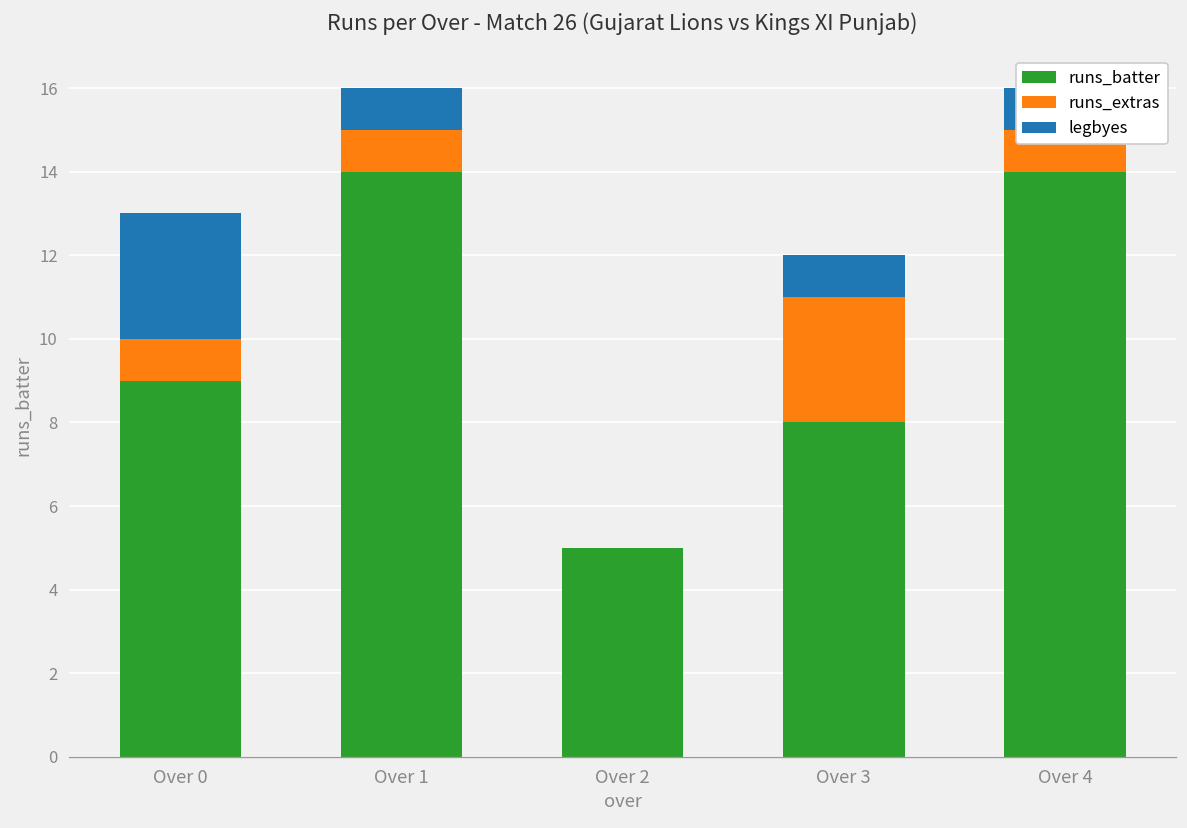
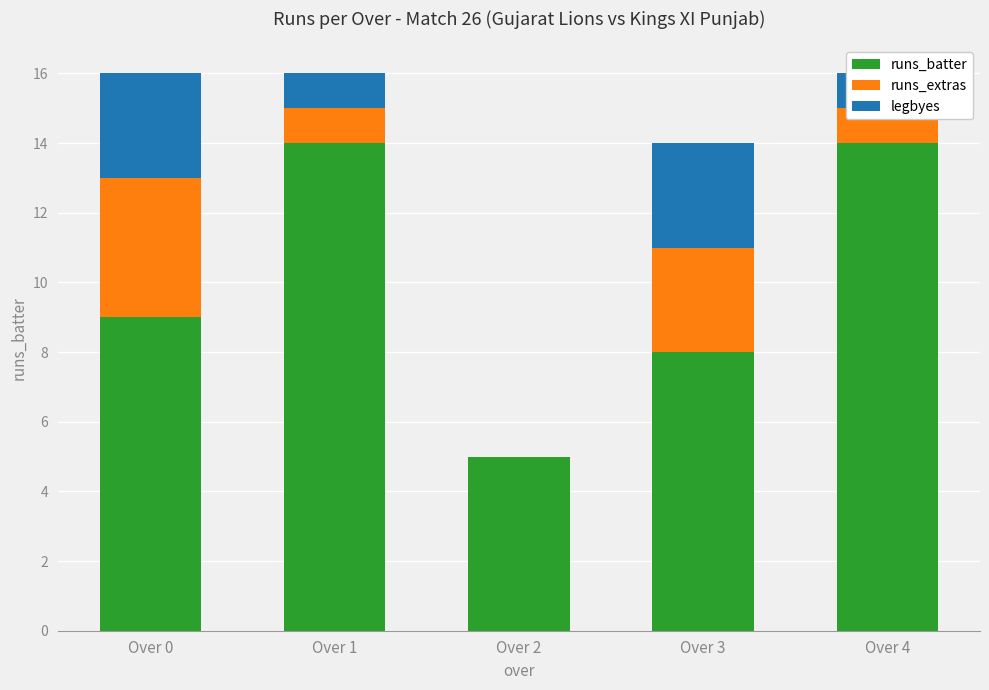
runs_extras, Over 0: 1 -> 4
legbyes, Over 3: 1 -> 3
